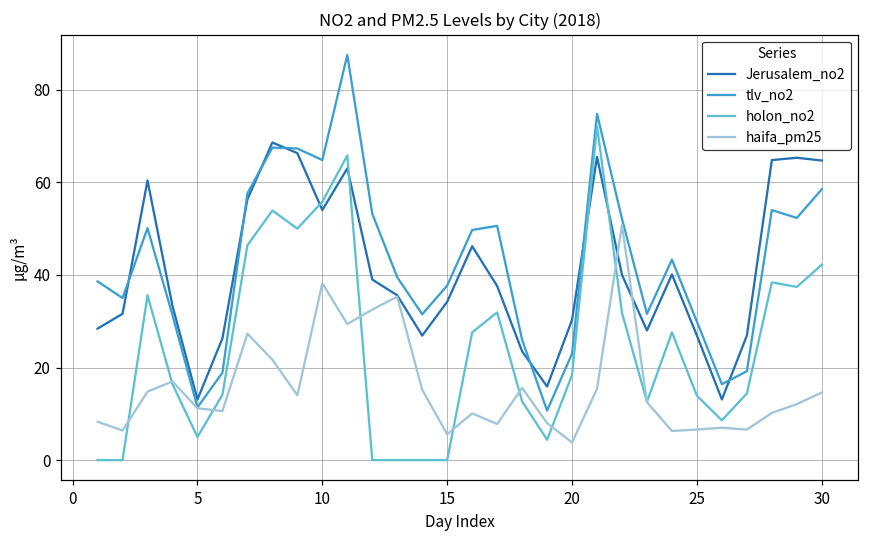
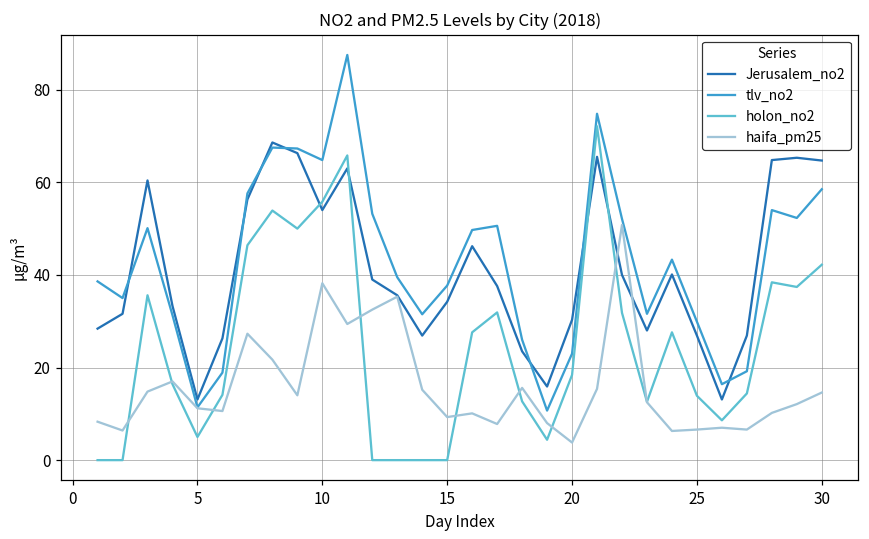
haifa_pm25, 15: 6 -> 9
